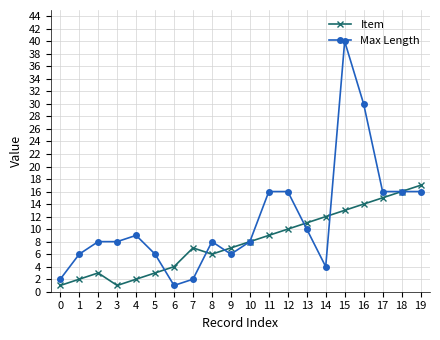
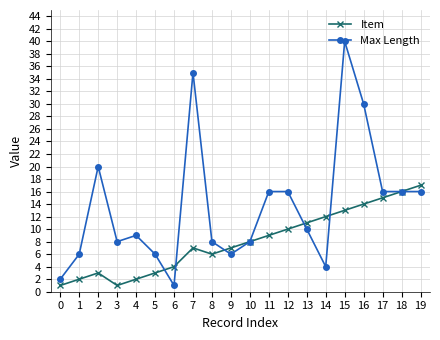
Max Length, 2: 8 -> 20
Max Length, 7: 2 -> 35
